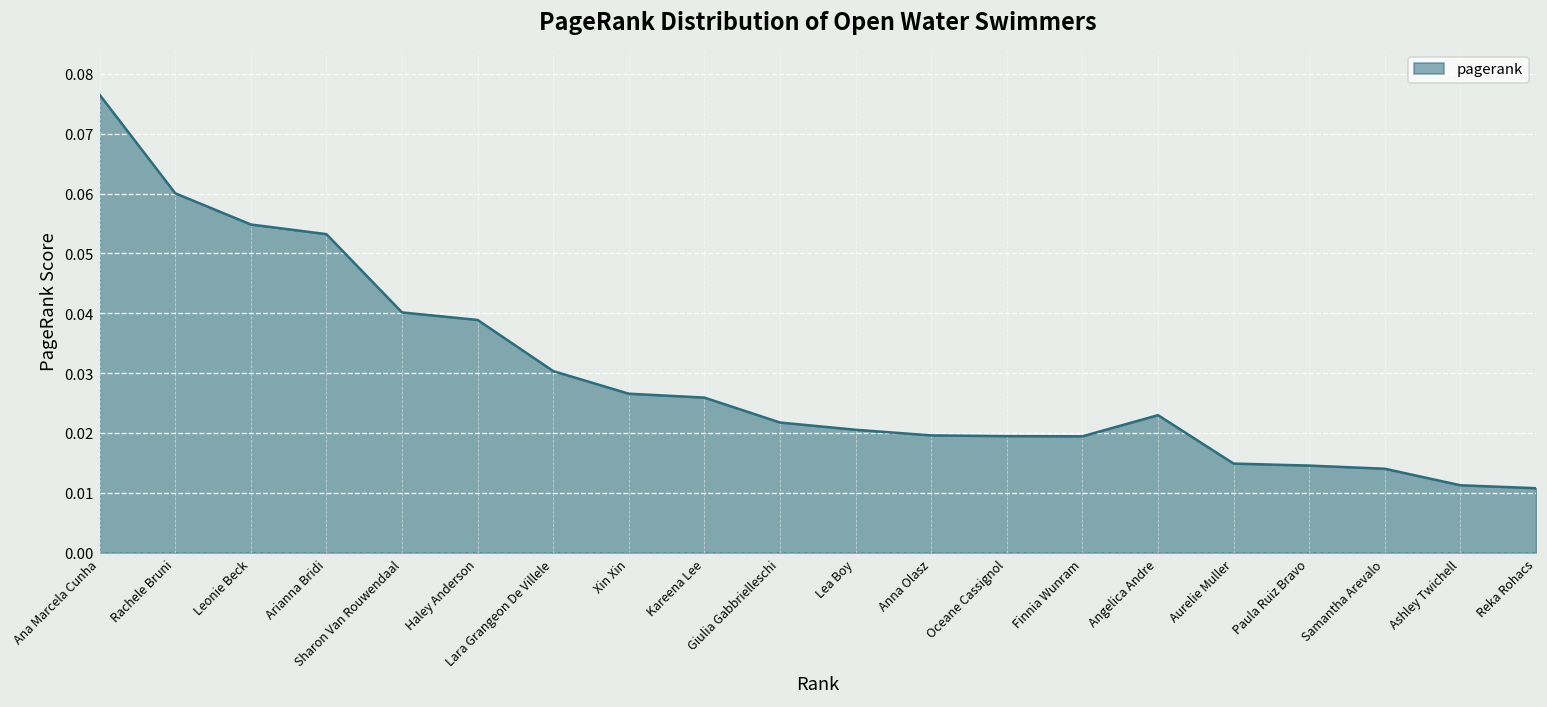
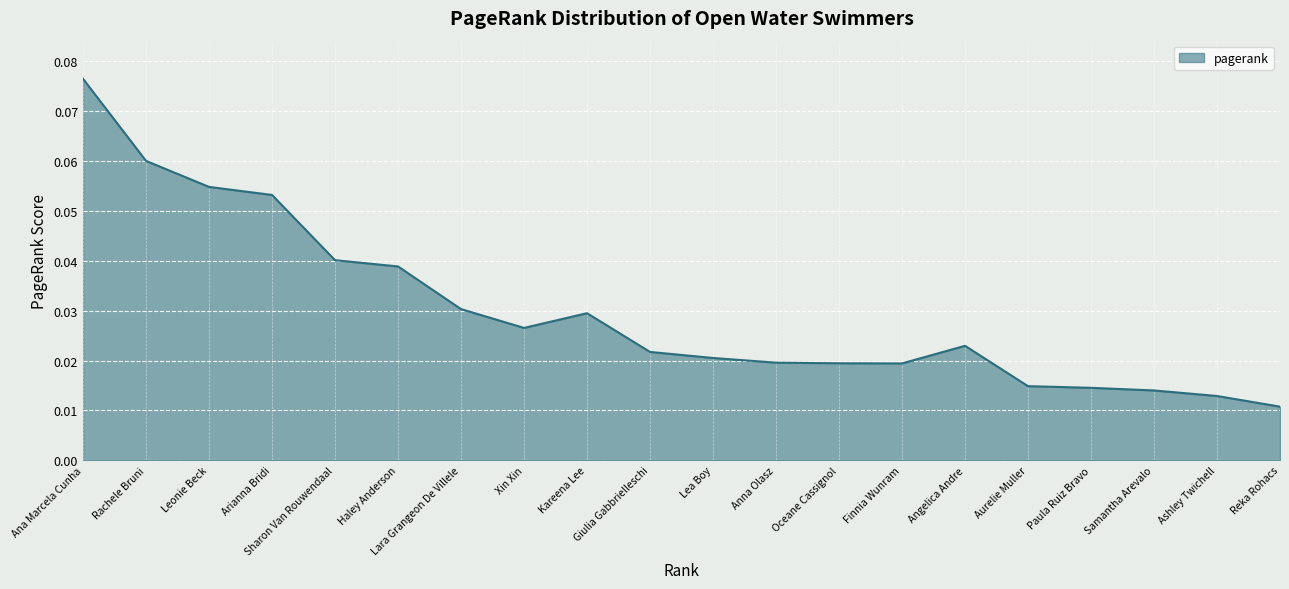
Kareena Lee: 0.026 -> 0.030
Ashley Twichell: 0.011 -> 0.013
